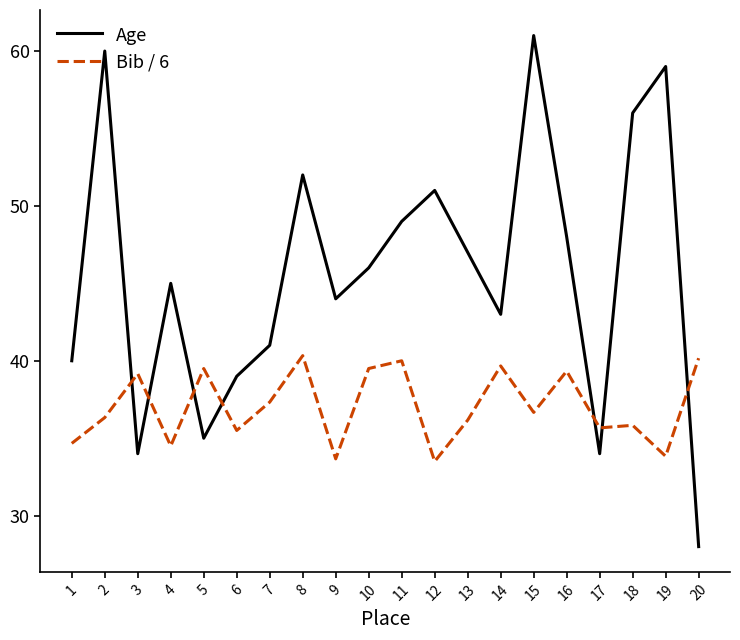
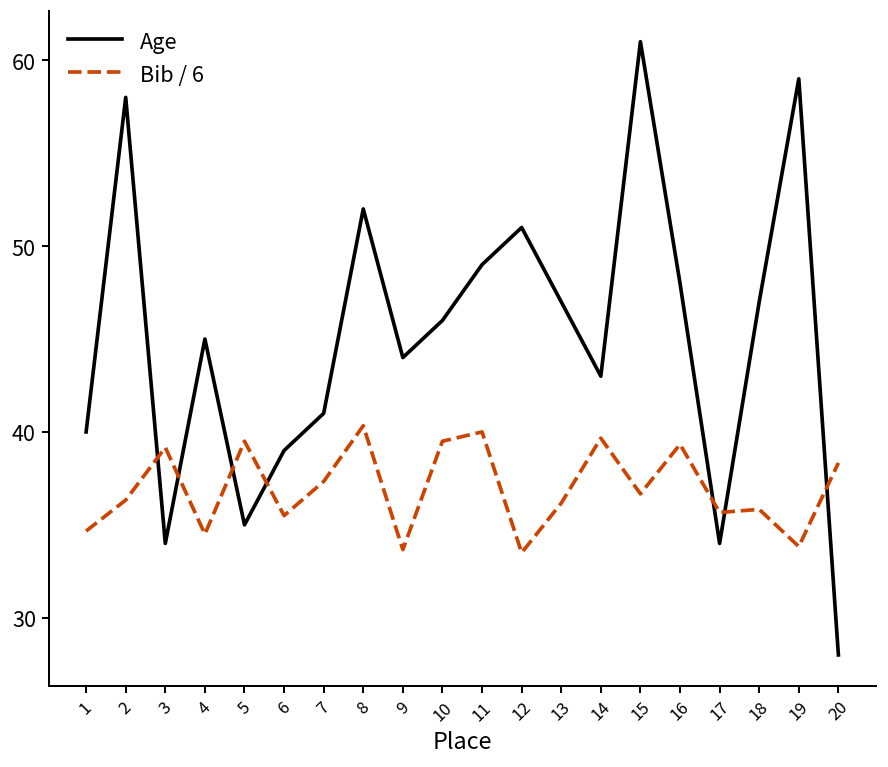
Age, 2: 60 -> 58
Age, 18: 56 -> 47
Bib / 6, 20: 40.2 -> 38.3
